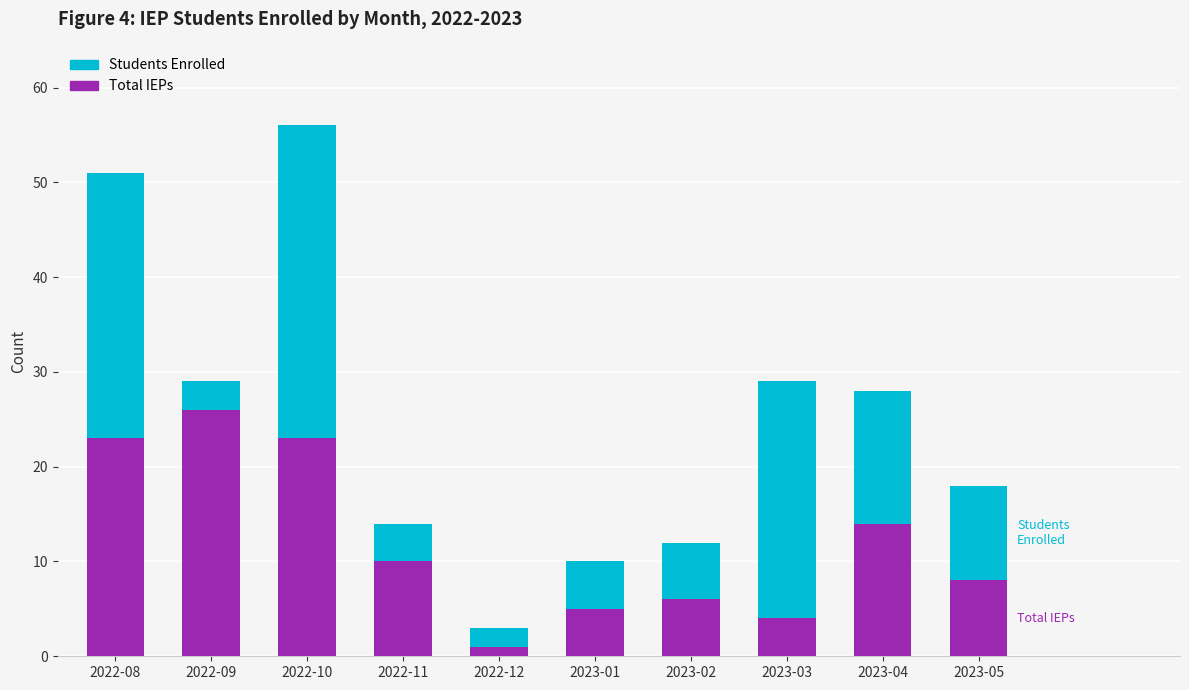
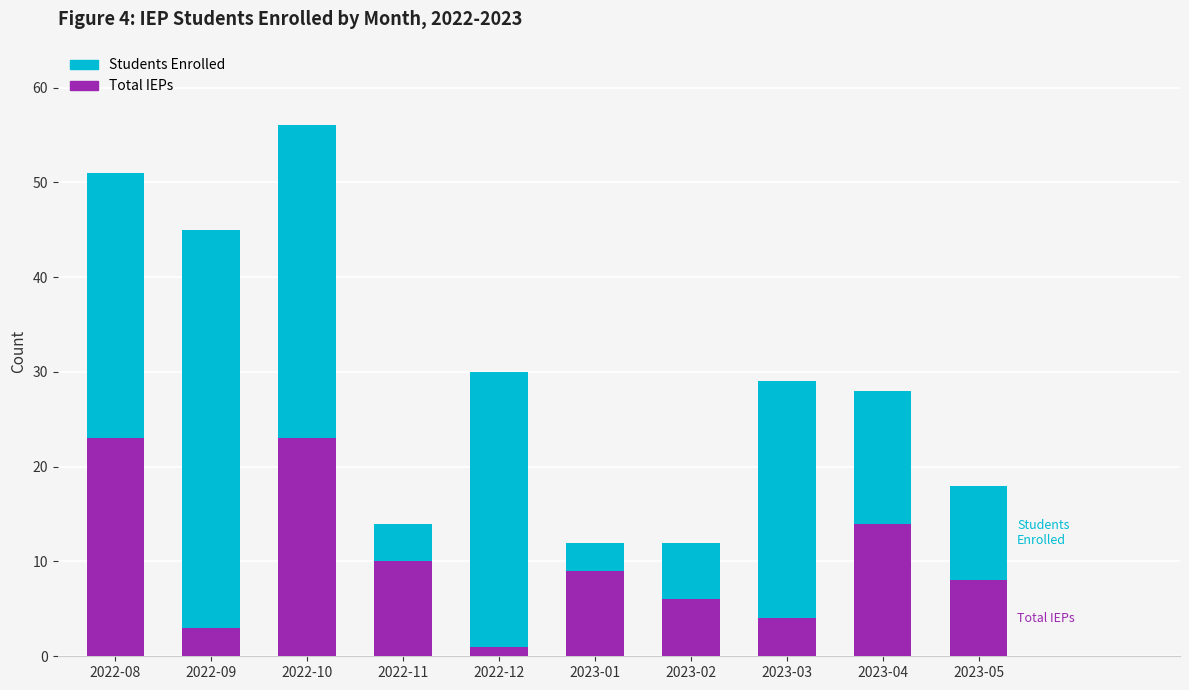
Total IEPs, 2022-09: 26 -> 3
Students Enrolled, 2022-09: 3 -> 42
Students Enrolled, 2022-12: 2 -> 29
Total IEPs, 2023-01: 5 -> 9
Students Enrolled, 2023-01: 5 -> 3
